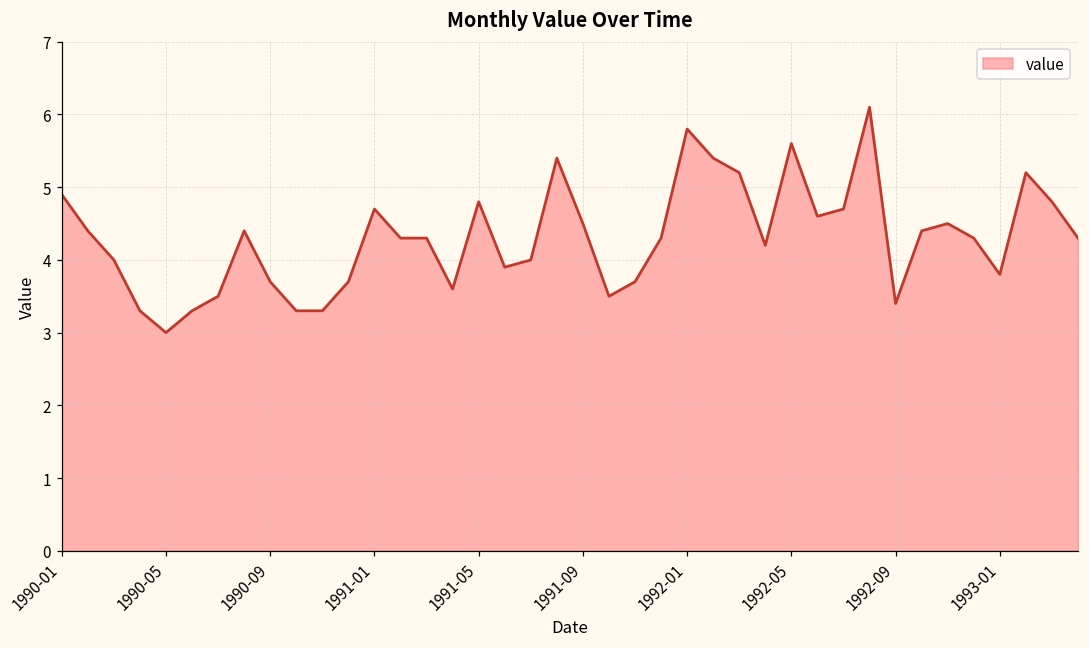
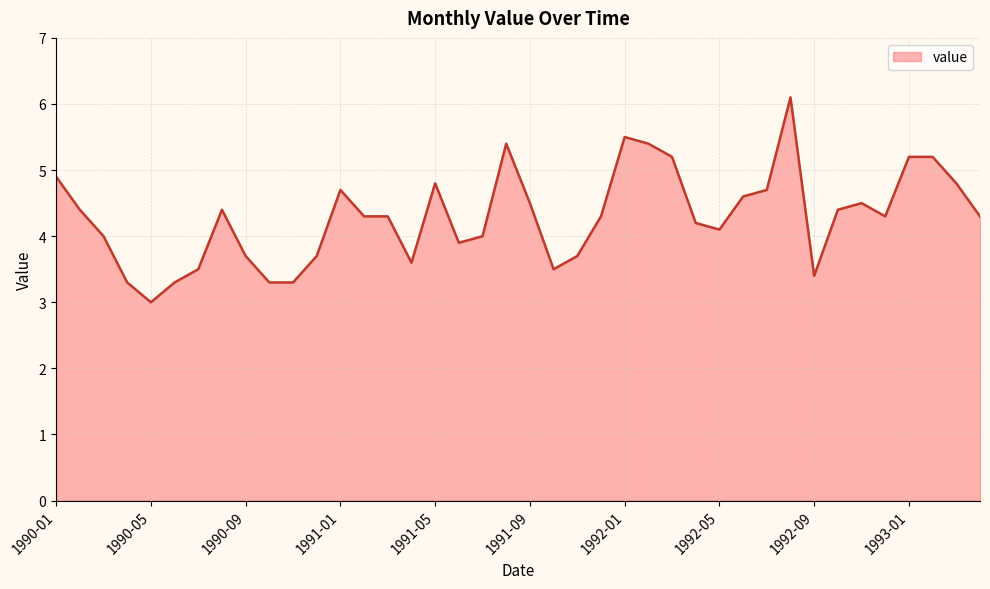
1992-01: 5.8 -> 5.5
1992-05: 5.6 -> 4.1
1993-01: 3.8 -> 5.2
